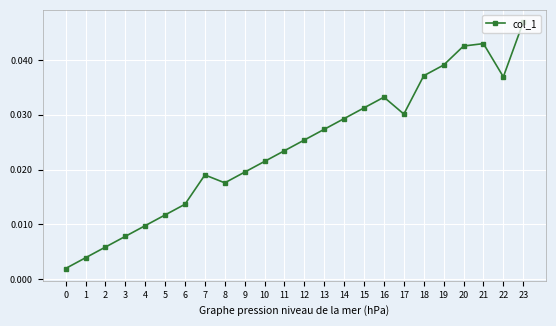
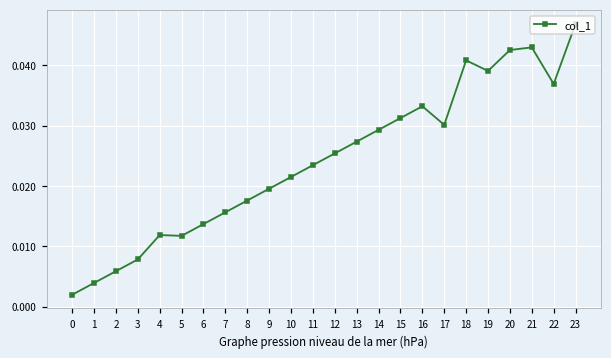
4: 0.010 -> 0.012
7: 0.019 -> 0.016
18: 0.037 -> 0.041
